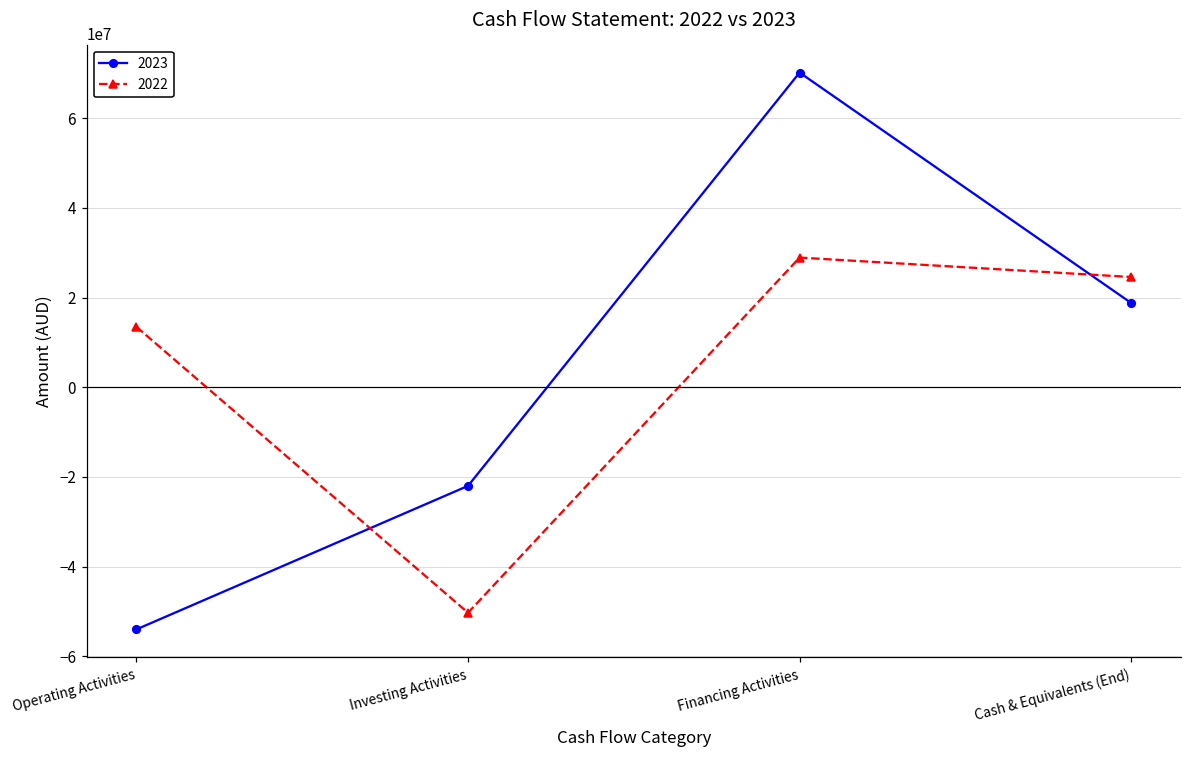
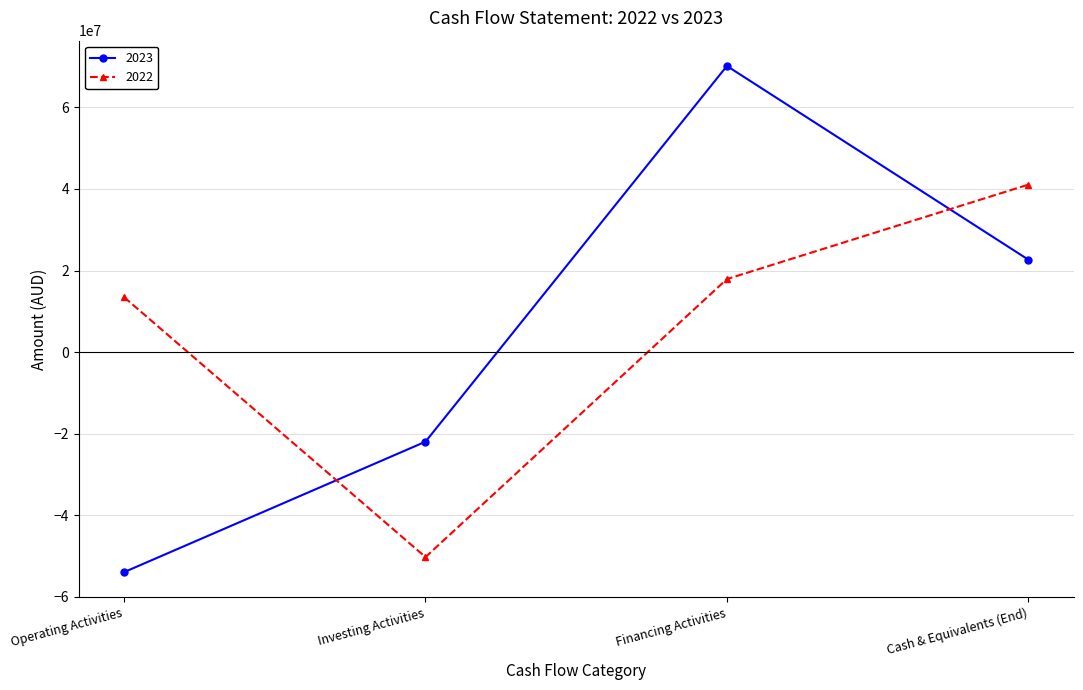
2022, Financing Activities: 29000000 -> 18000000
2023, Cash & Equivalents (End): 19000000 -> 23000000
2022, Cash & Equivalents (End): 25000000 -> 41000000
